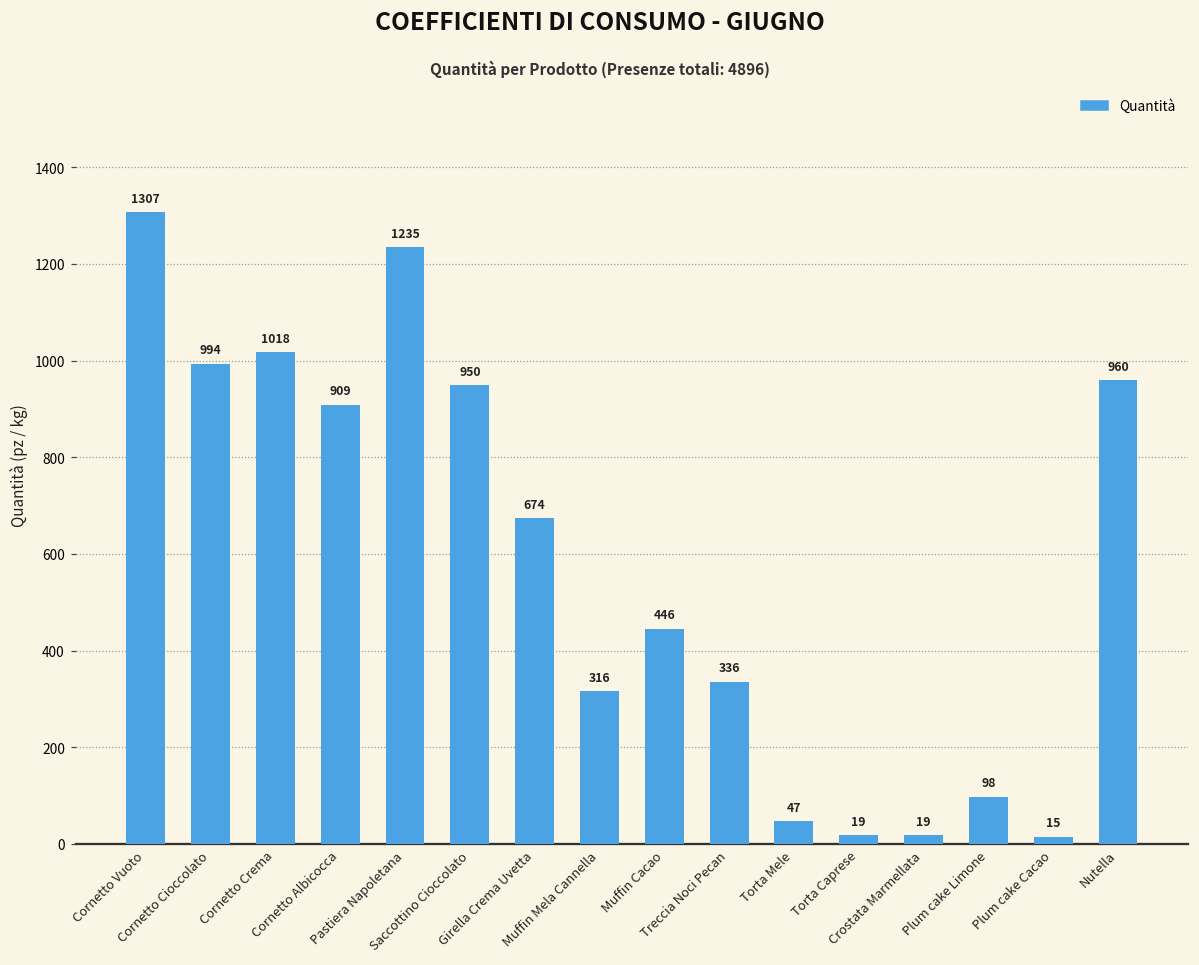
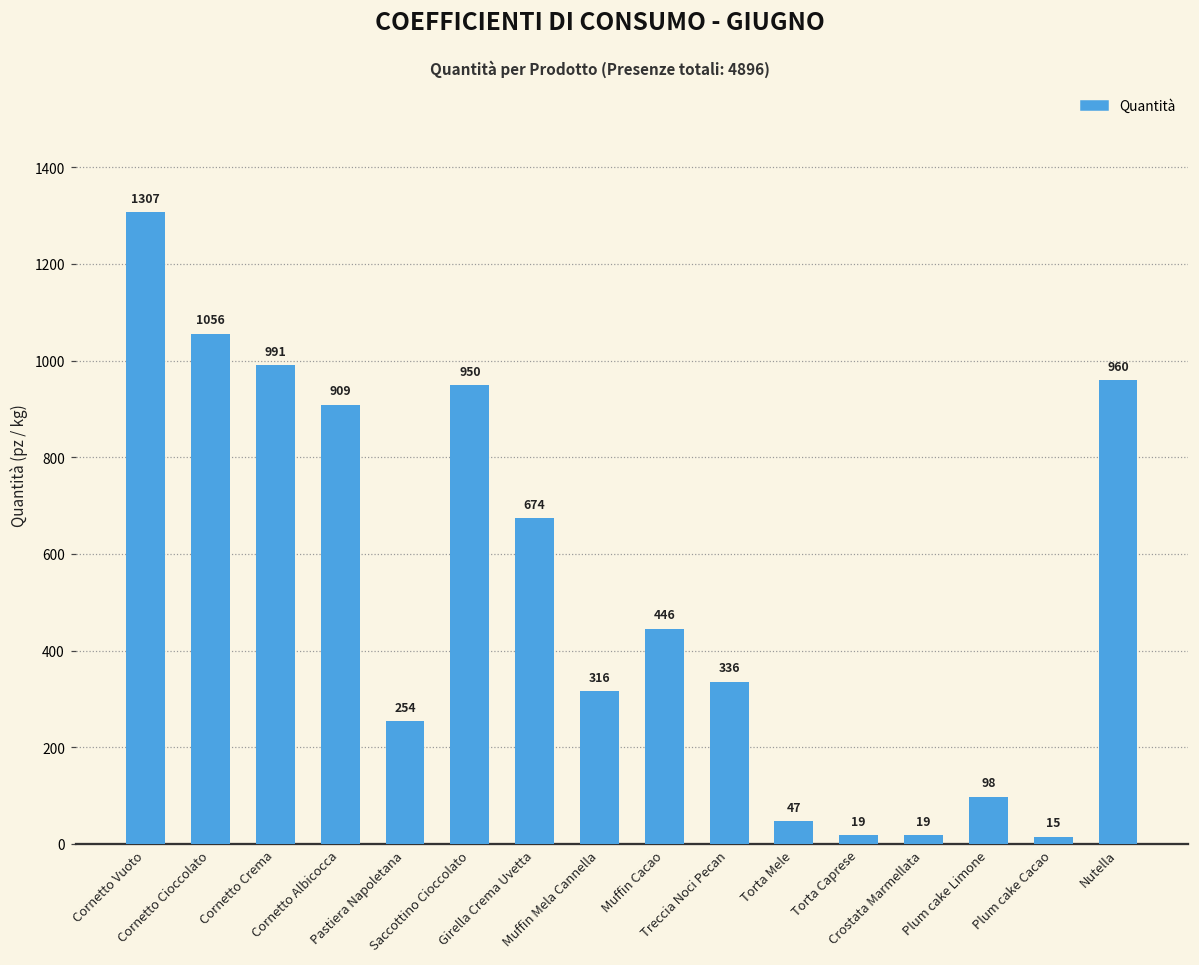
Cornetto Cioccolato: 994 -> 1056
Cornetto Crema: 1018 -> 991
Pastiera Napoletana: 1235 -> 254
